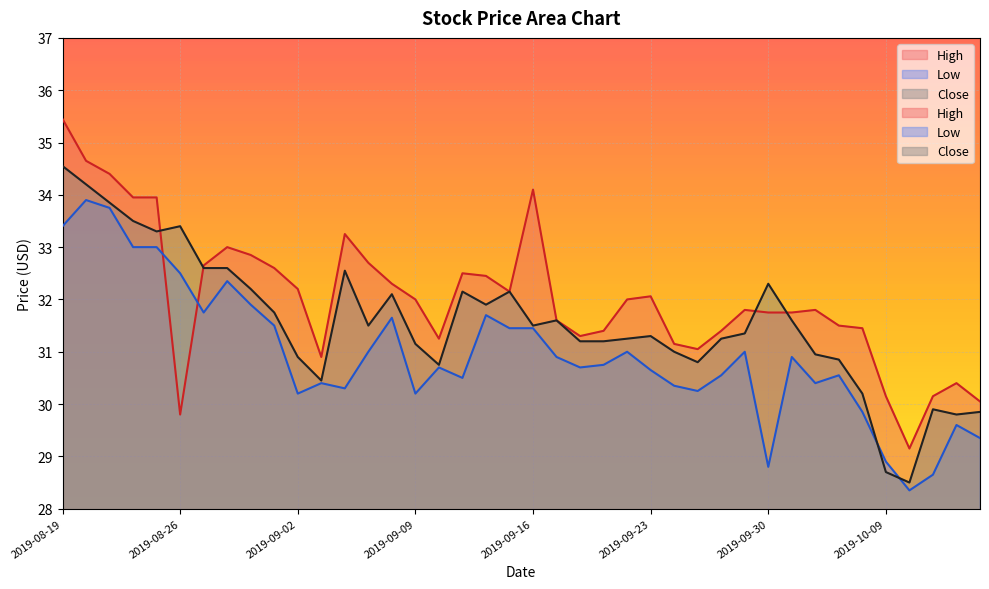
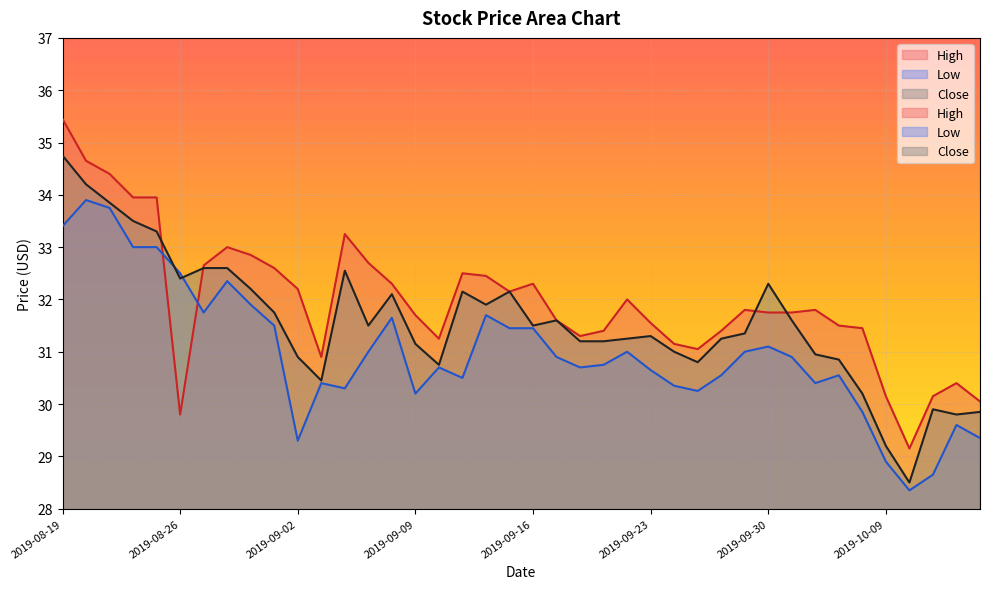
Close, 2019-08-19: 34.6 -> 34.8
Close, 2019-08-26: 33.4 -> 32.4
Low, 2019-09-02: 30.2 -> 29.3
High, 2019-09-09: 32.0 -> 31.7
High, 2019-09-16: 34.1 -> 32.3
High, 2019-09-23: 32.1 -> 31.6
Low, 2019-09-30: 28.8 -> 31.1
Close, 2019-10-09: 28.7 -> 29.2
